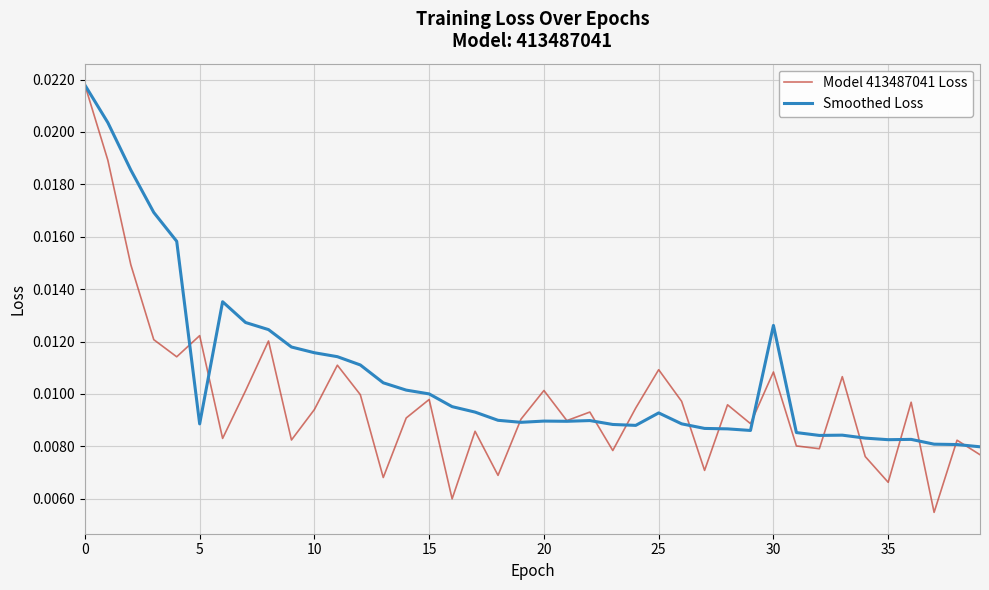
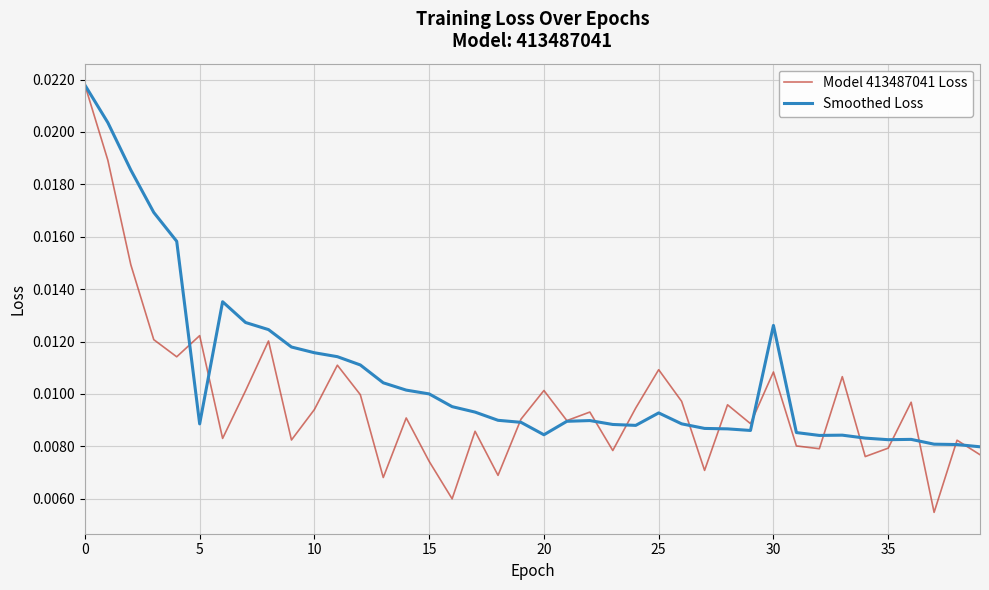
Model 413487041 Loss, 15: 0.0098 -> 0.0074
Smoothed Loss, 20: 0.0090 -> 0.0084
Model 413487041 Loss, 35: 0.0066 -> 0.0079
